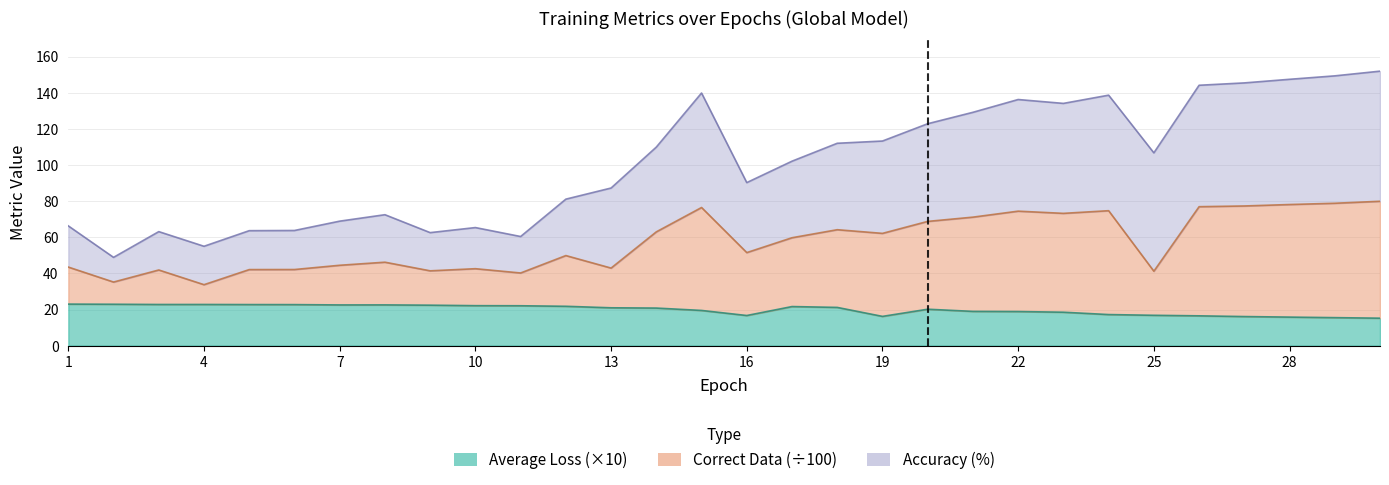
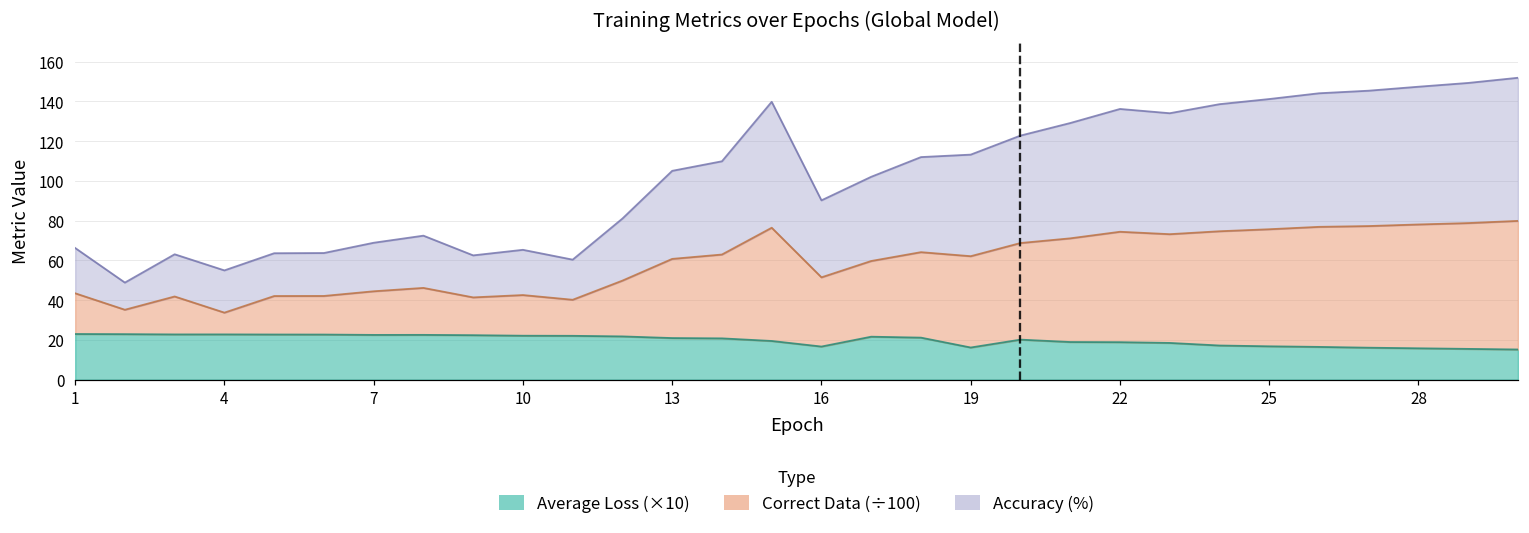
Correct Data (÷100), 13: 22 -> 40
Correct Data (÷100), 25: 24 -> 59
